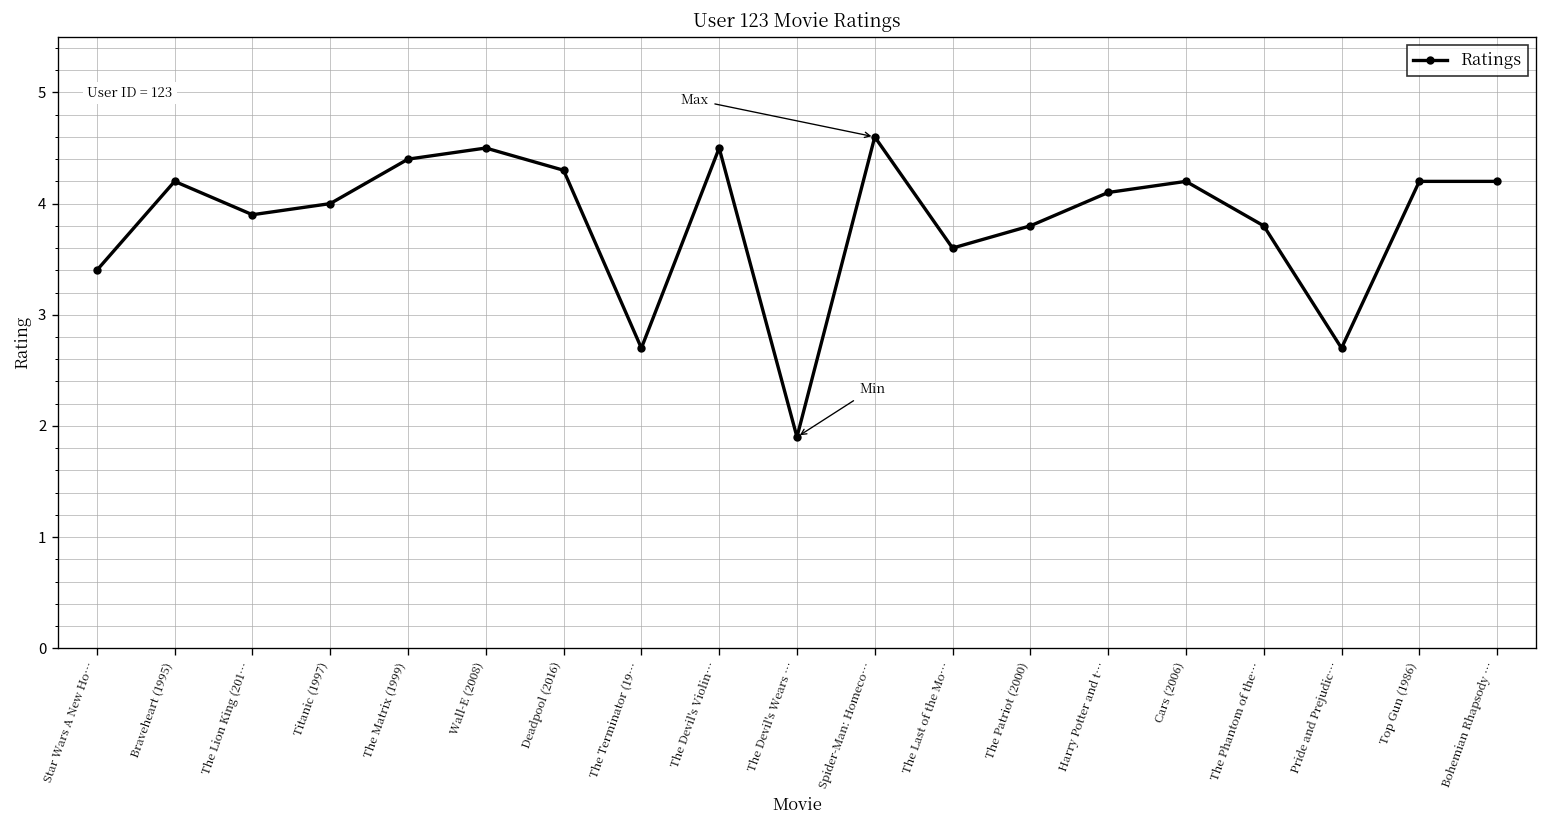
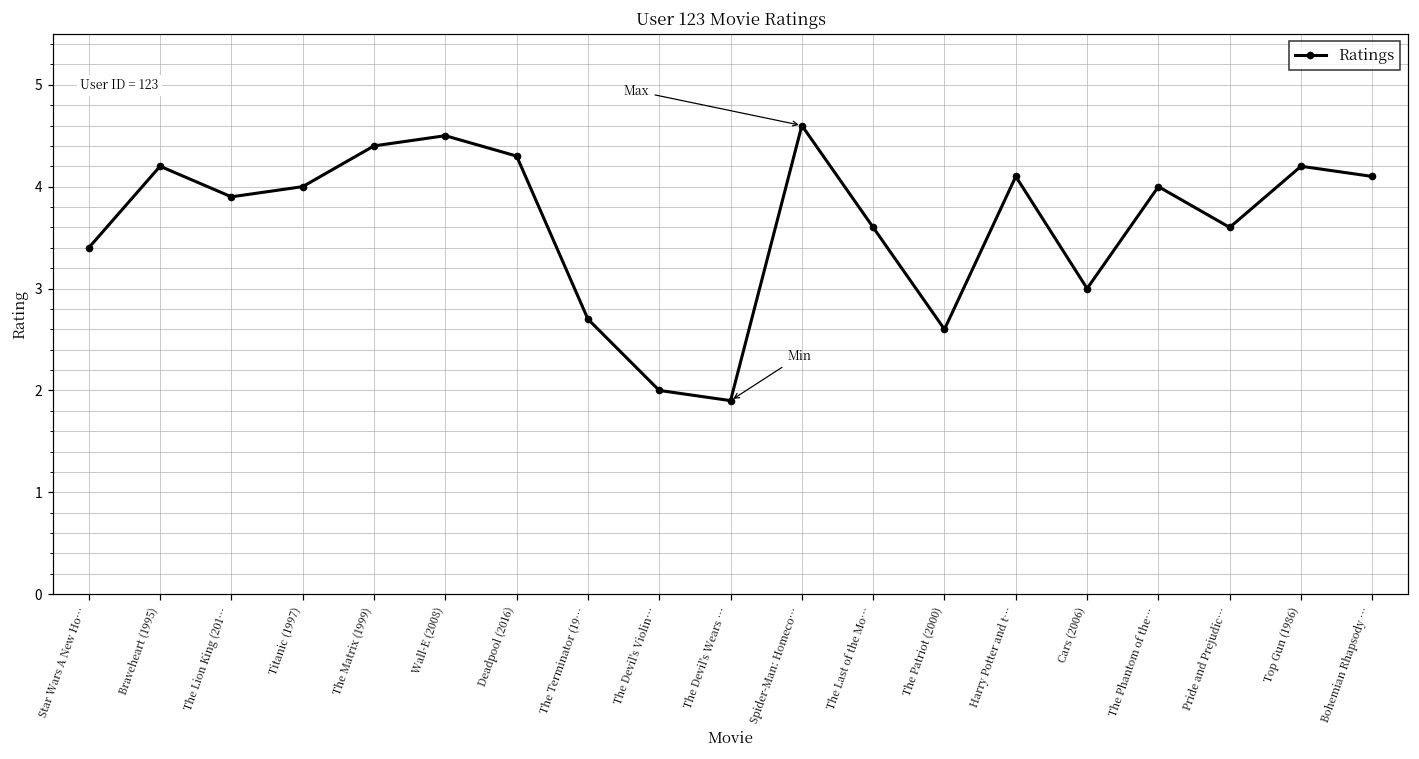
The Devil's Violin…: 4.5 -> 2.0
The Patriot (2000): 3.8 -> 2.6
Cars (2006): 4.2 -> 3.0
The Phantom of the…: 3.8 -> 4.0
Pride and Prejudic…: 2.7 -> 3.6
Bohemian Rhapsody …: 4.2 -> 4.1
